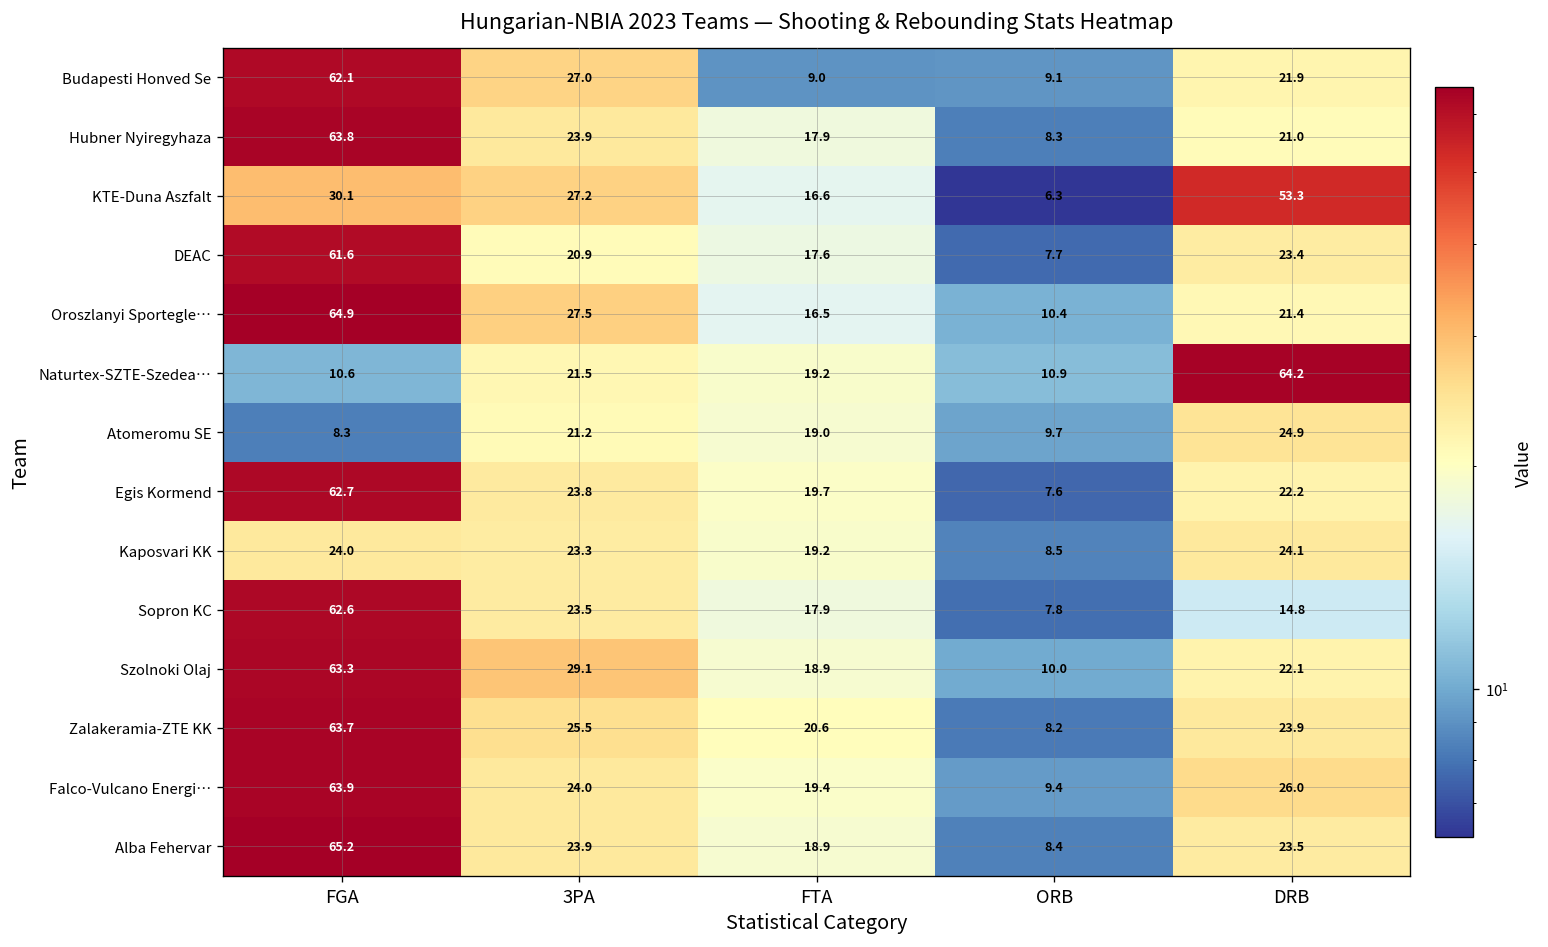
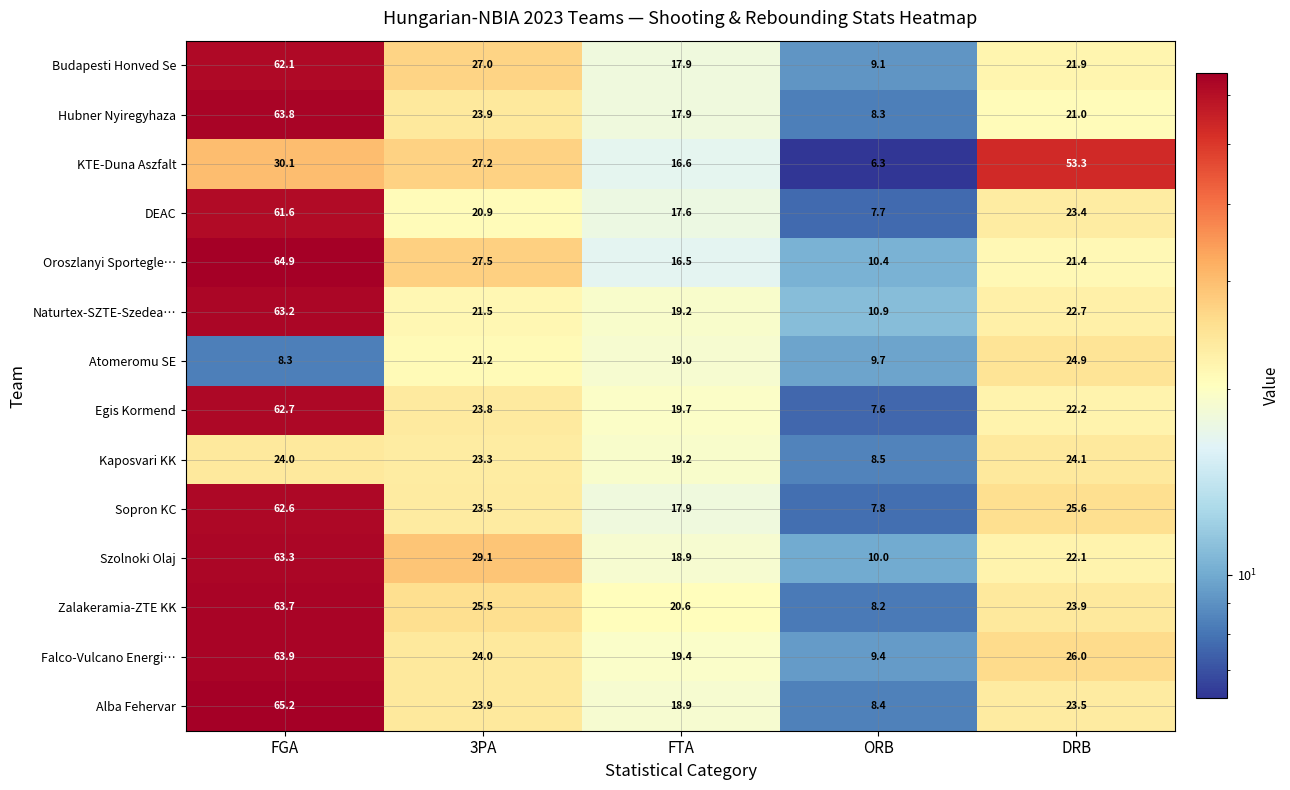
Budapesti Honved Se, FTA: 9.0 -> 17.9
Naturtex-SZTE-Szedea…, FGA: 10.6 -> 63.2
Naturtex-SZTE-Szedea…, DRB: 64.2 -> 22.7
Sopron KC, DRB: 14.8 -> 25.6
